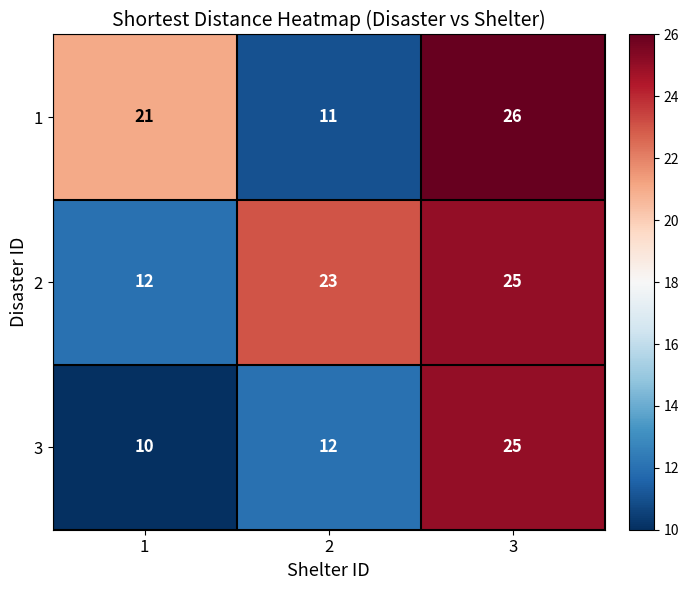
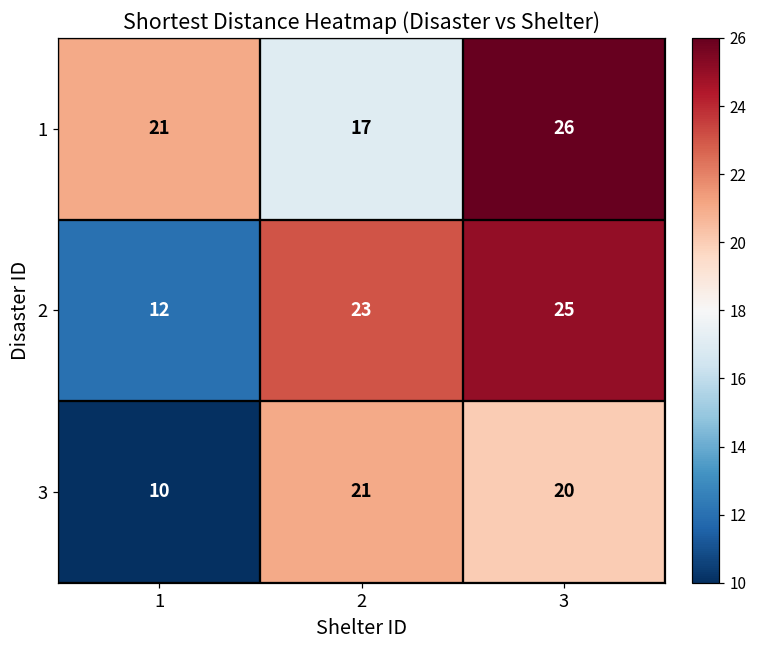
1, 2: 11 -> 17
3, 2: 12 -> 21
3, 3: 25 -> 20
